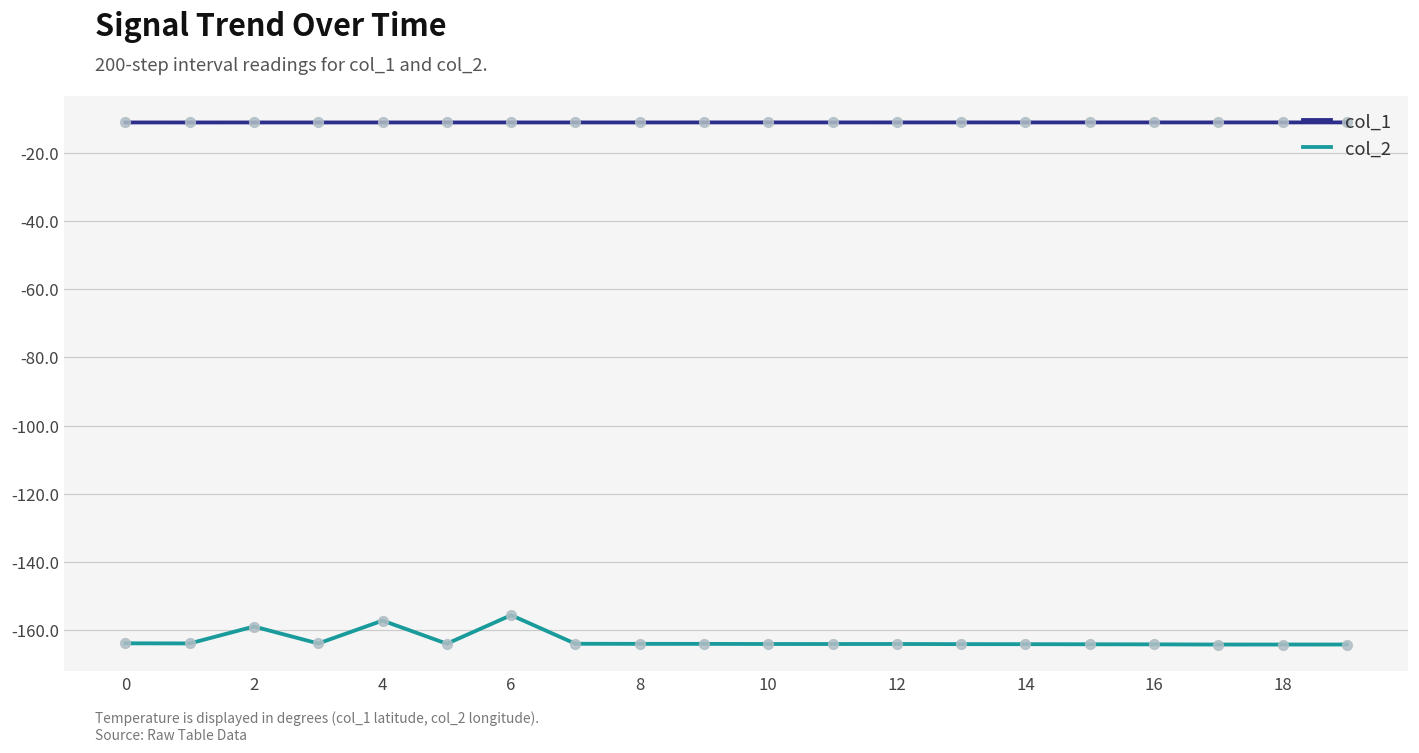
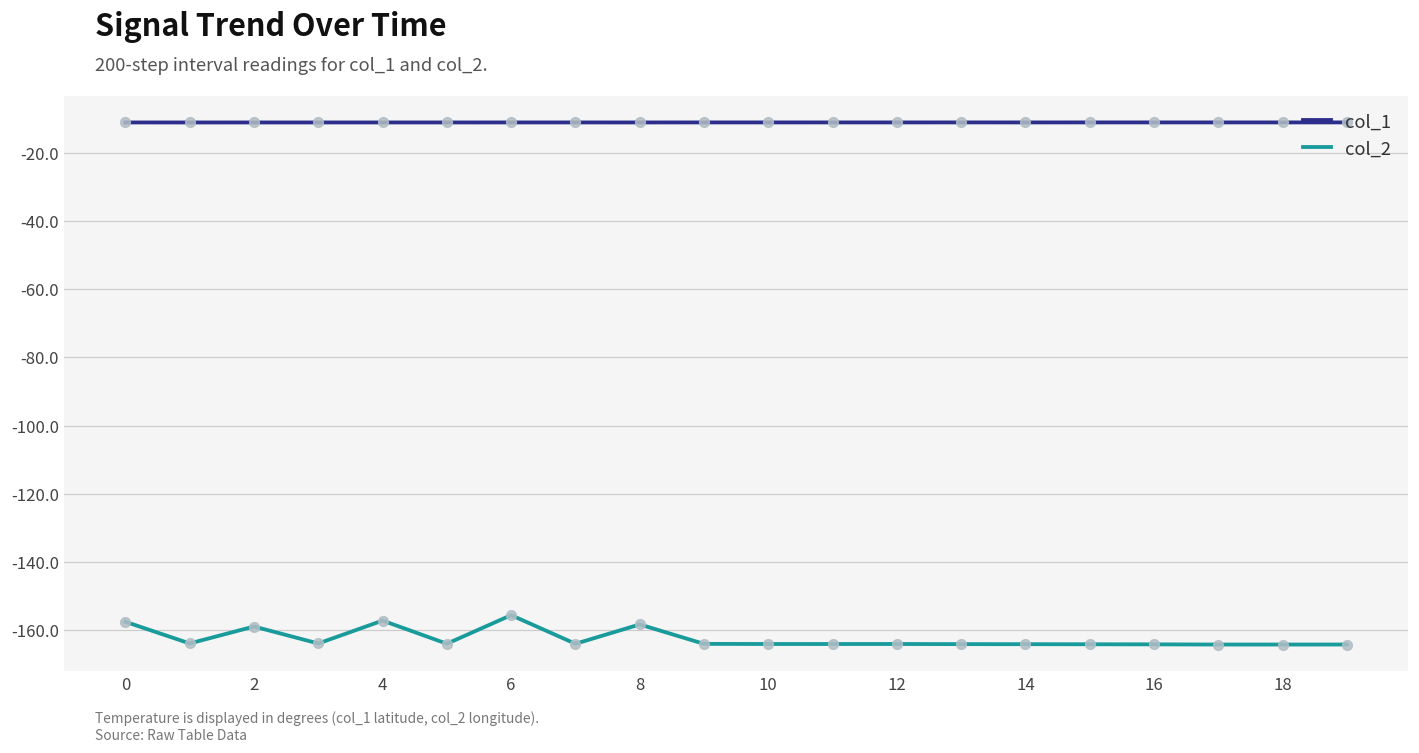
col_2, 0: -164 -> -158
col_2, 8: -164 -> -158
